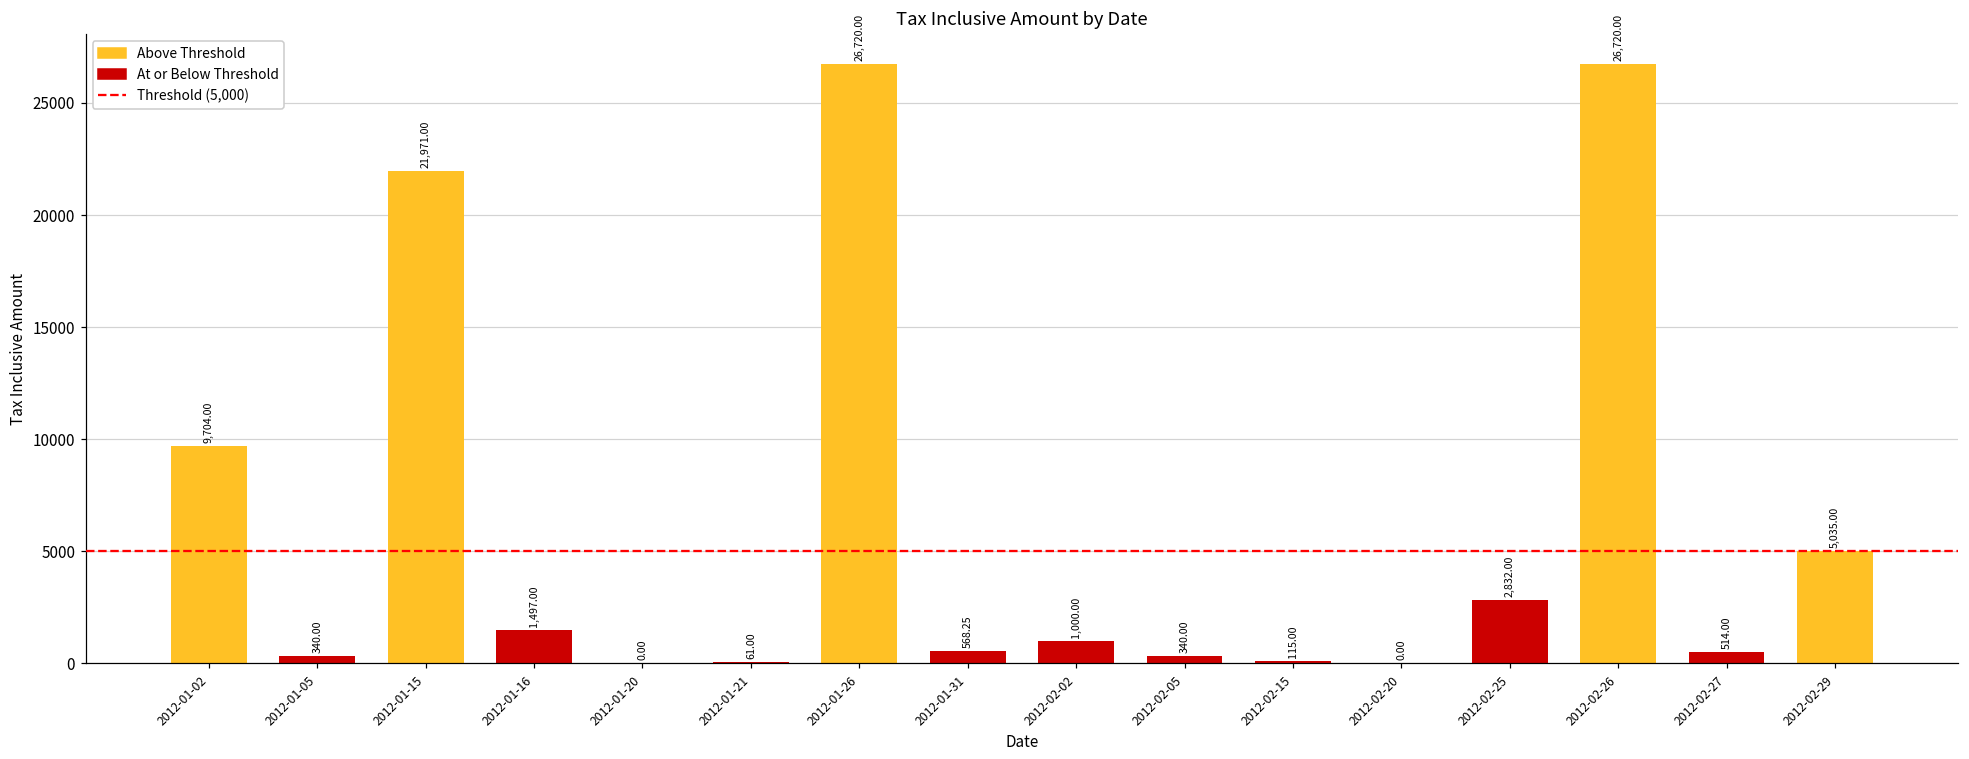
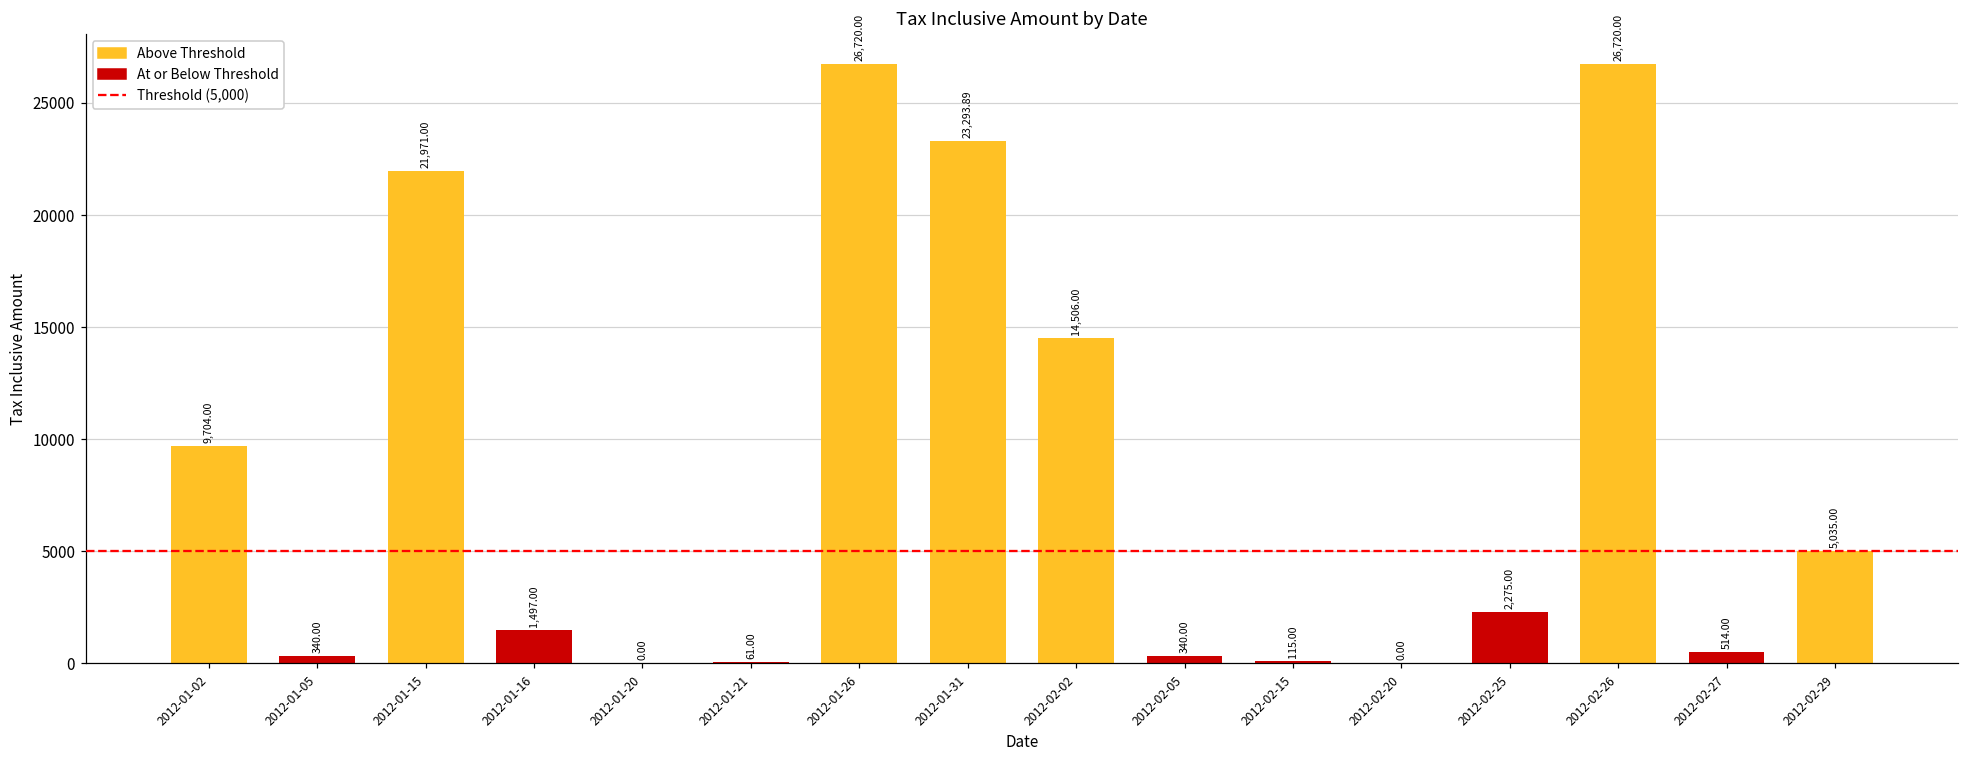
2012-01-31: 568.25 -> 23,293.89
2012-02-02: 1,000.00 -> 14,506.00
2012-02-25: 2,832.00 -> 2,275.00
